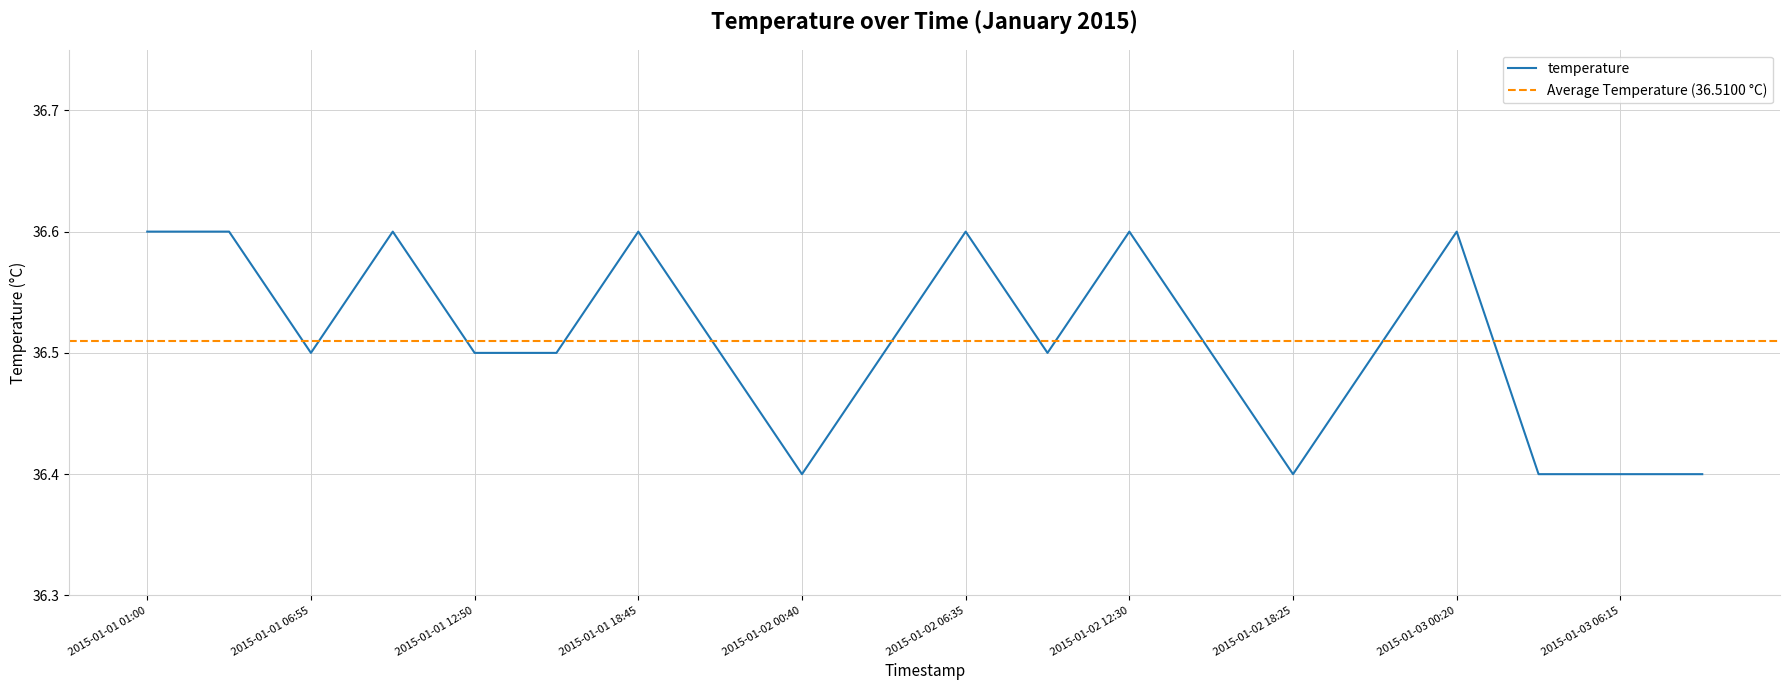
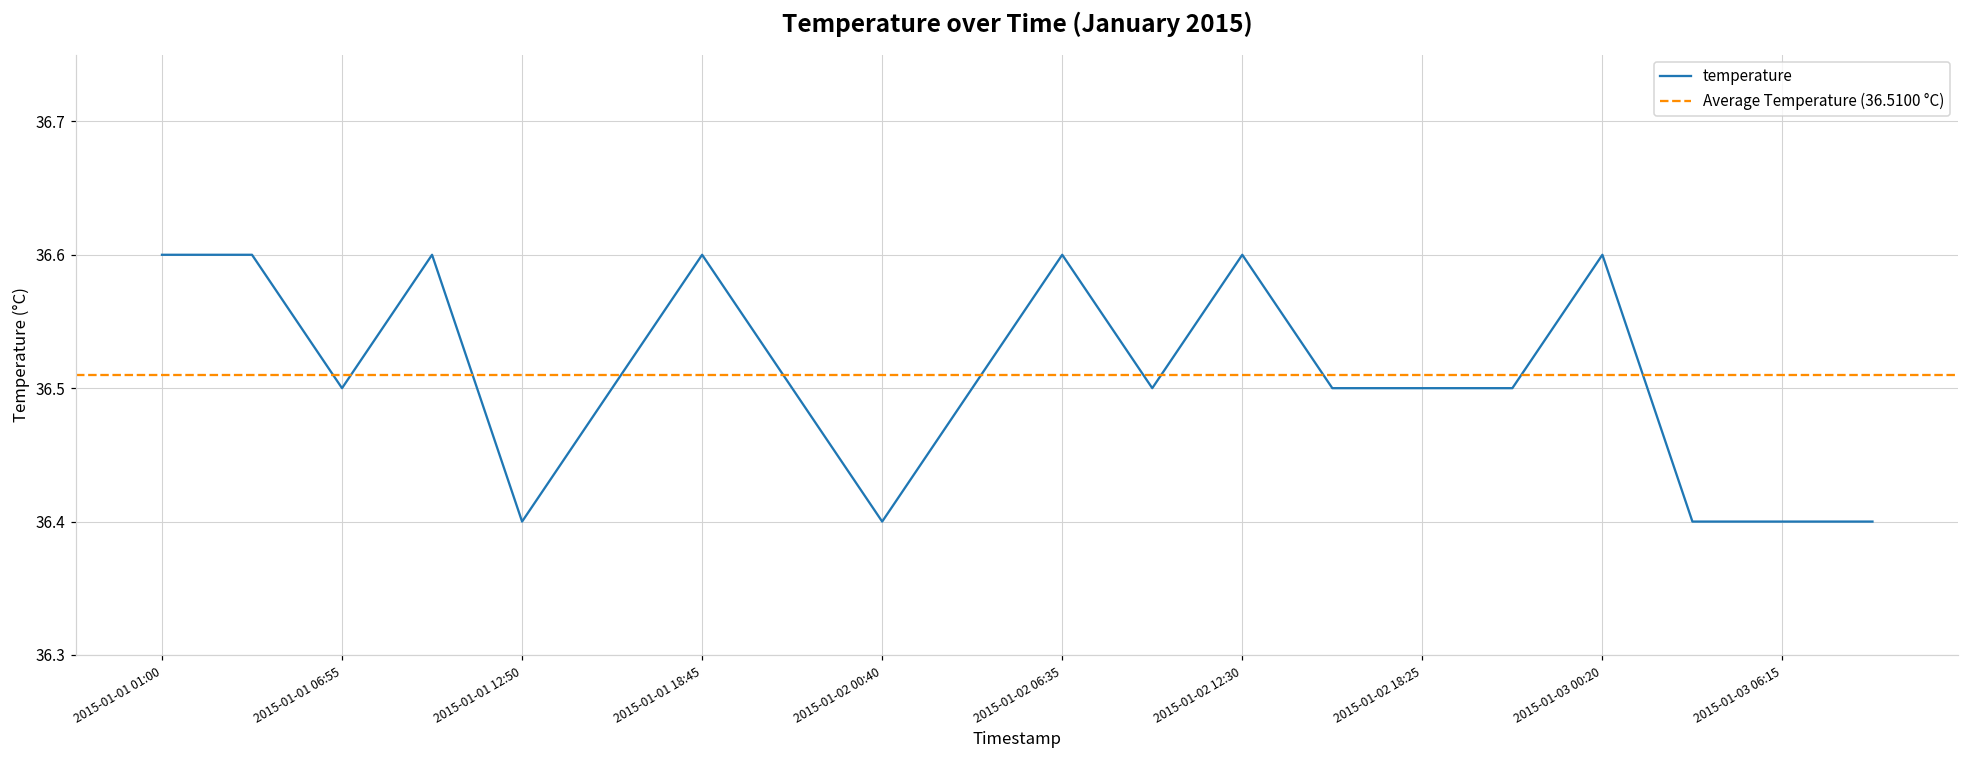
2015-01-01 12:50: 36.5 -> 36.4
2015-01-02 18:25: 36.4 -> 36.5
